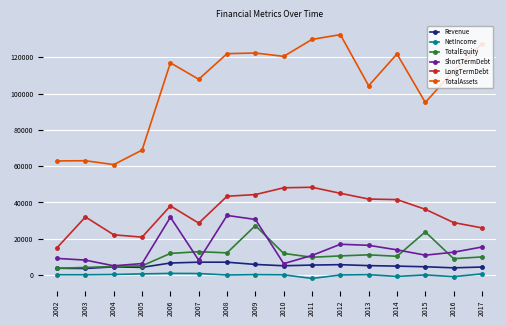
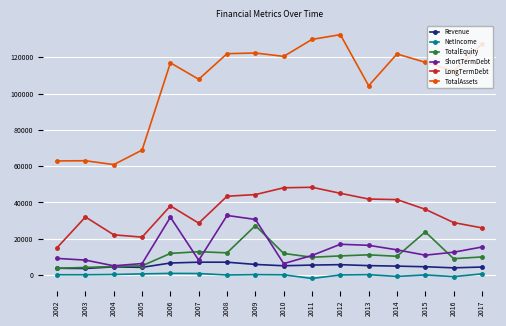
TotalAssets, 2015: 95000 -> 117000
